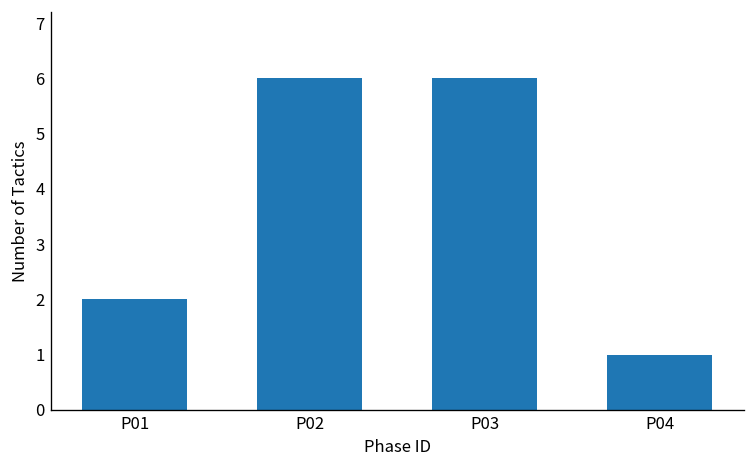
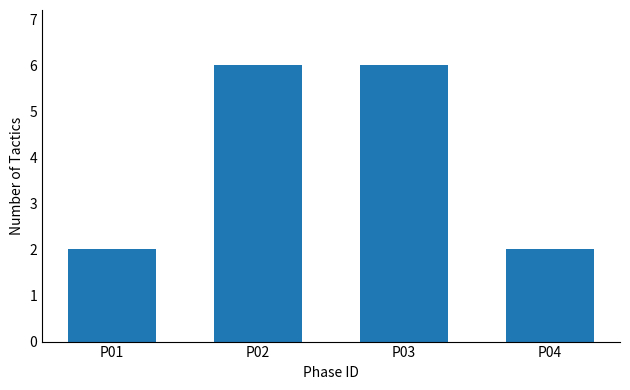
P04: 1 -> 2
